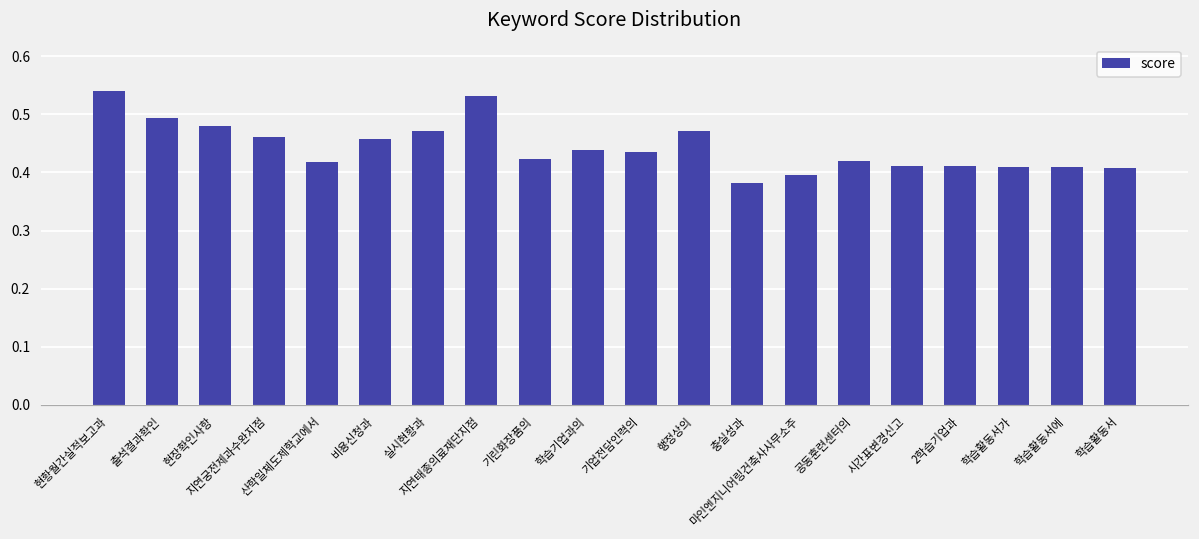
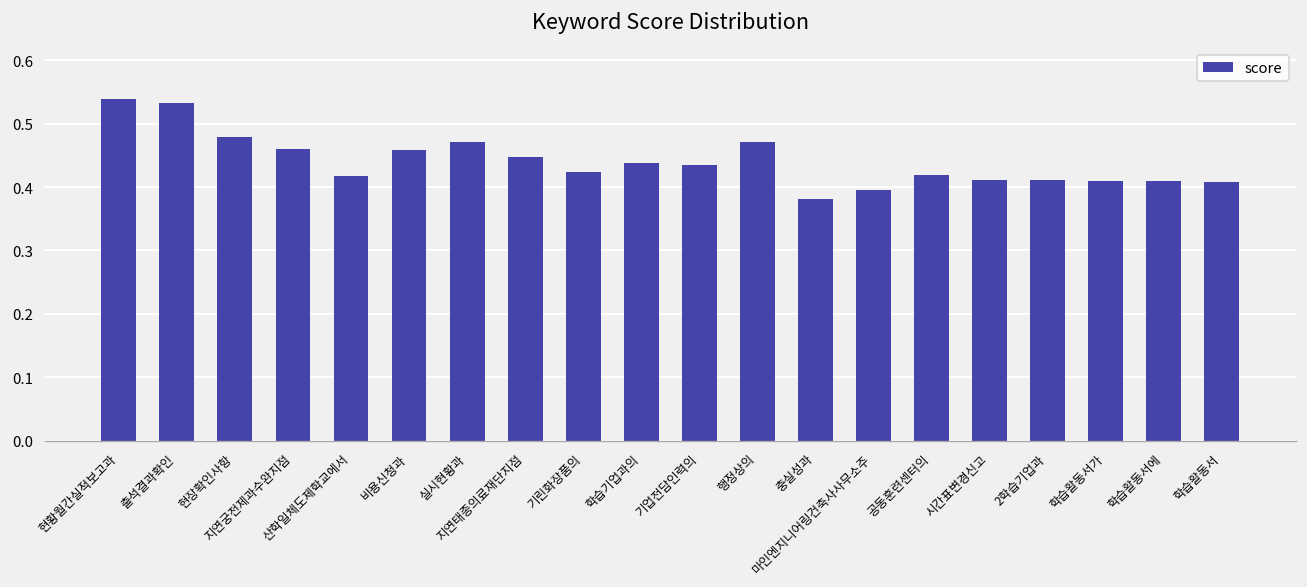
출석결과확인: 0.49 -> 0.53
지연태종의료재단지점: 0.53 -> 0.45
